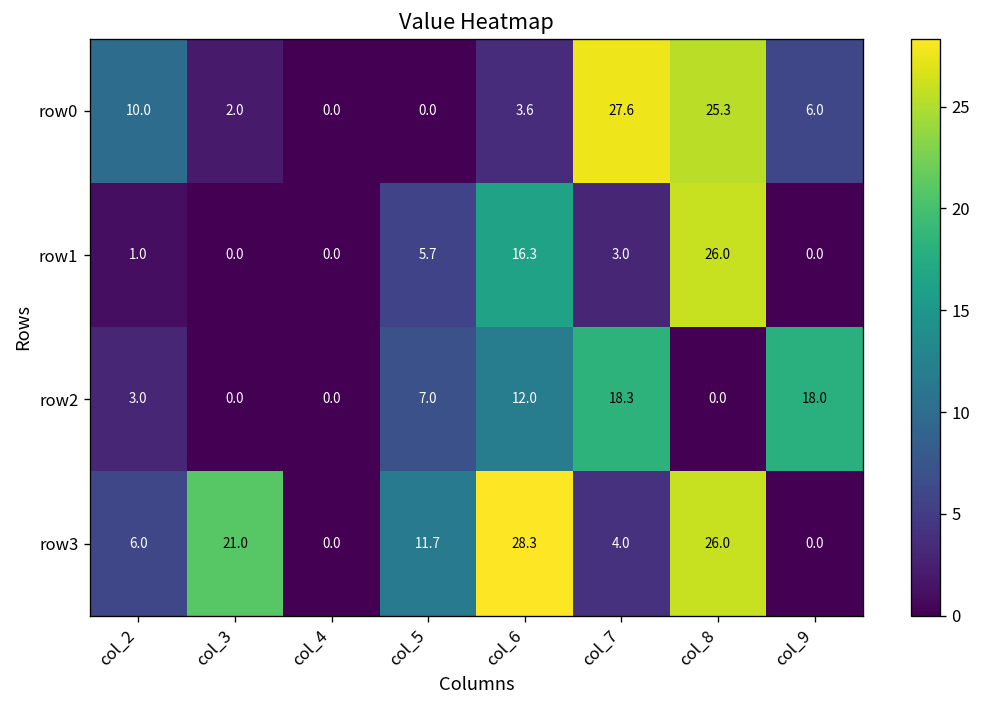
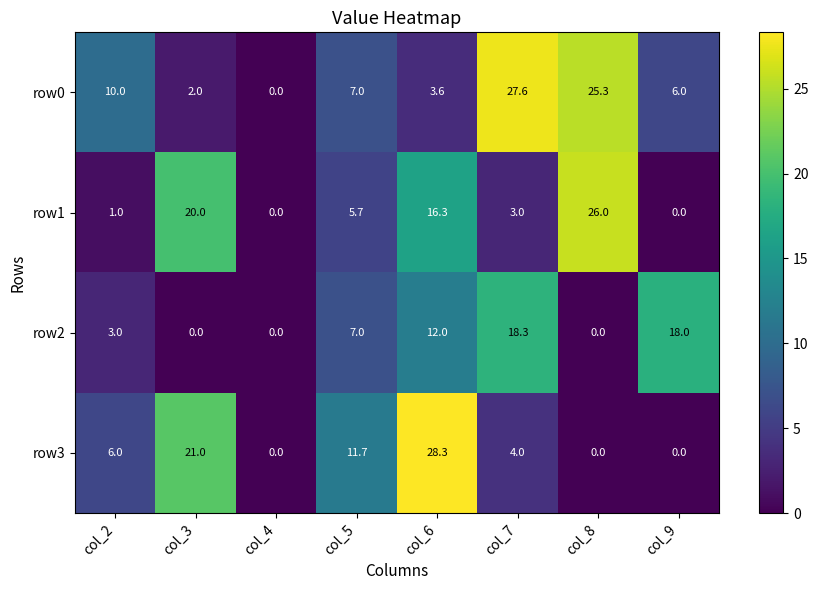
row0, col_5: 0.0 -> 7.0
row1, col_3: 0.0 -> 20.0
row3, col_8: 26.0 -> 0.0
